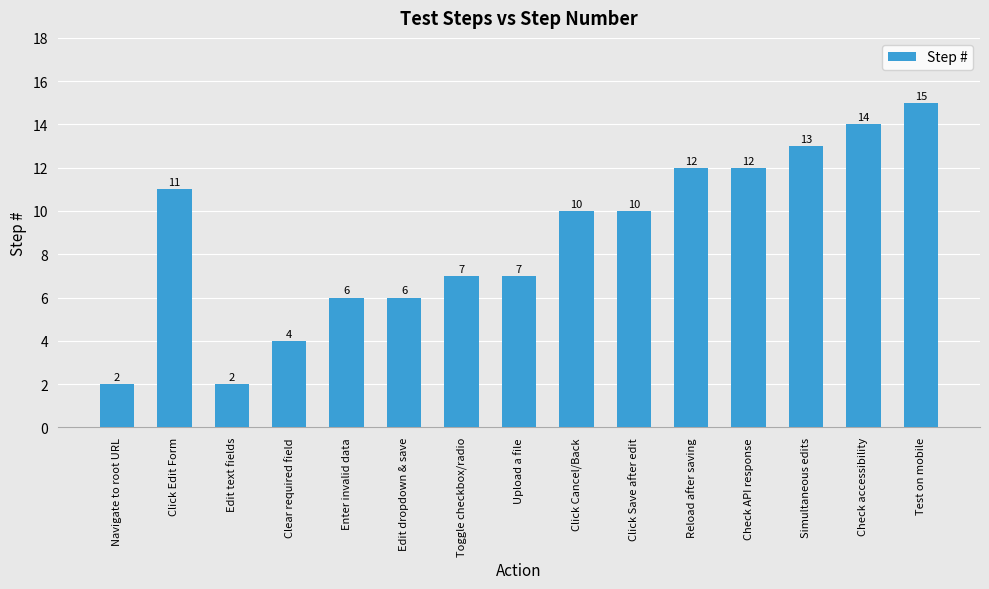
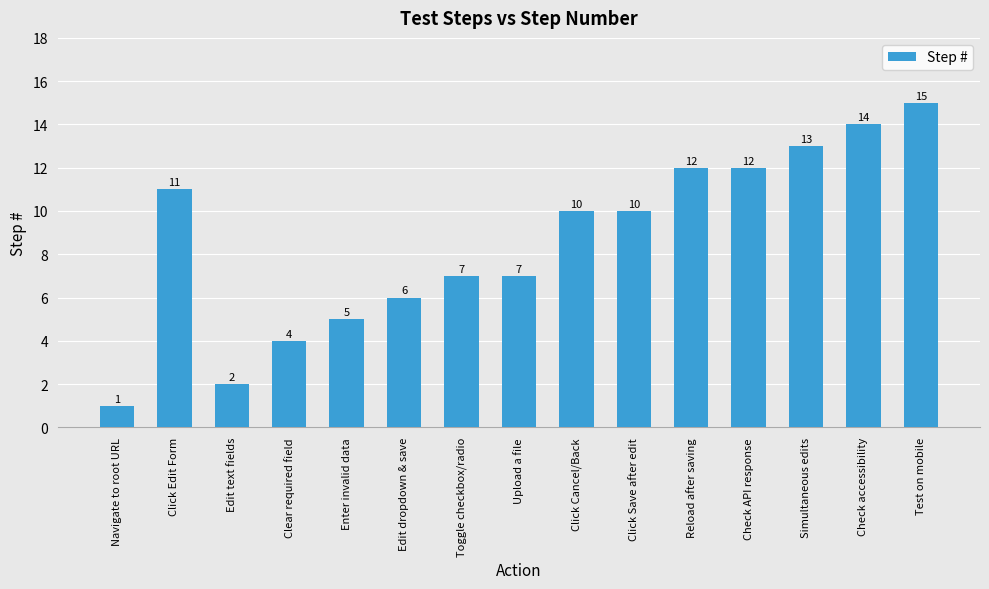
Navigate to root URL: 2 -> 1
Enter invalid data: 6 -> 5
